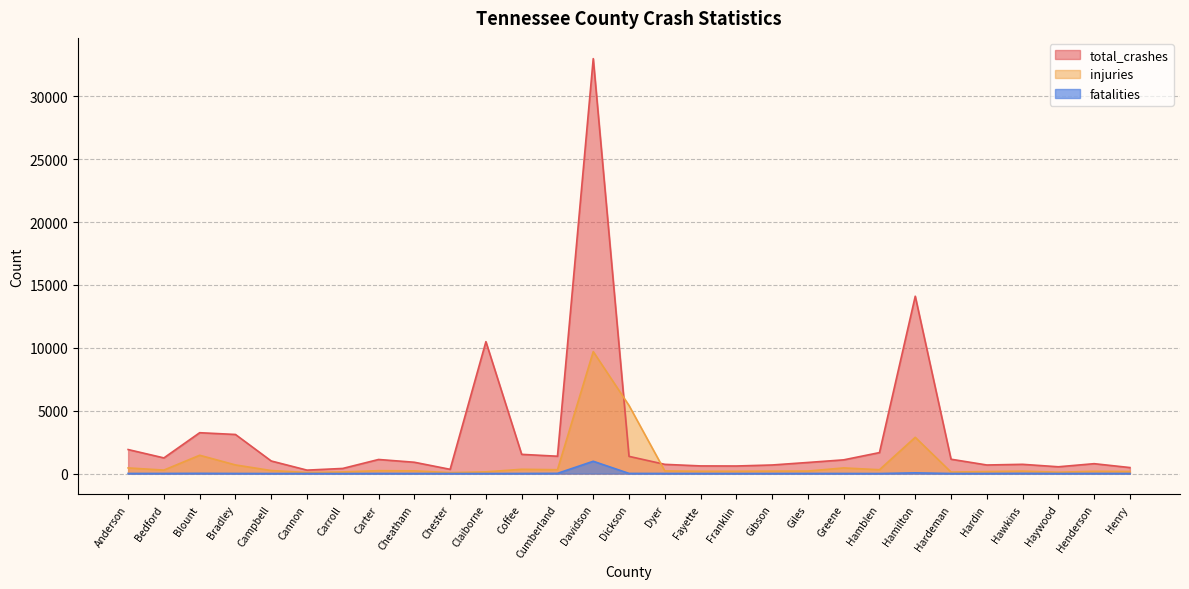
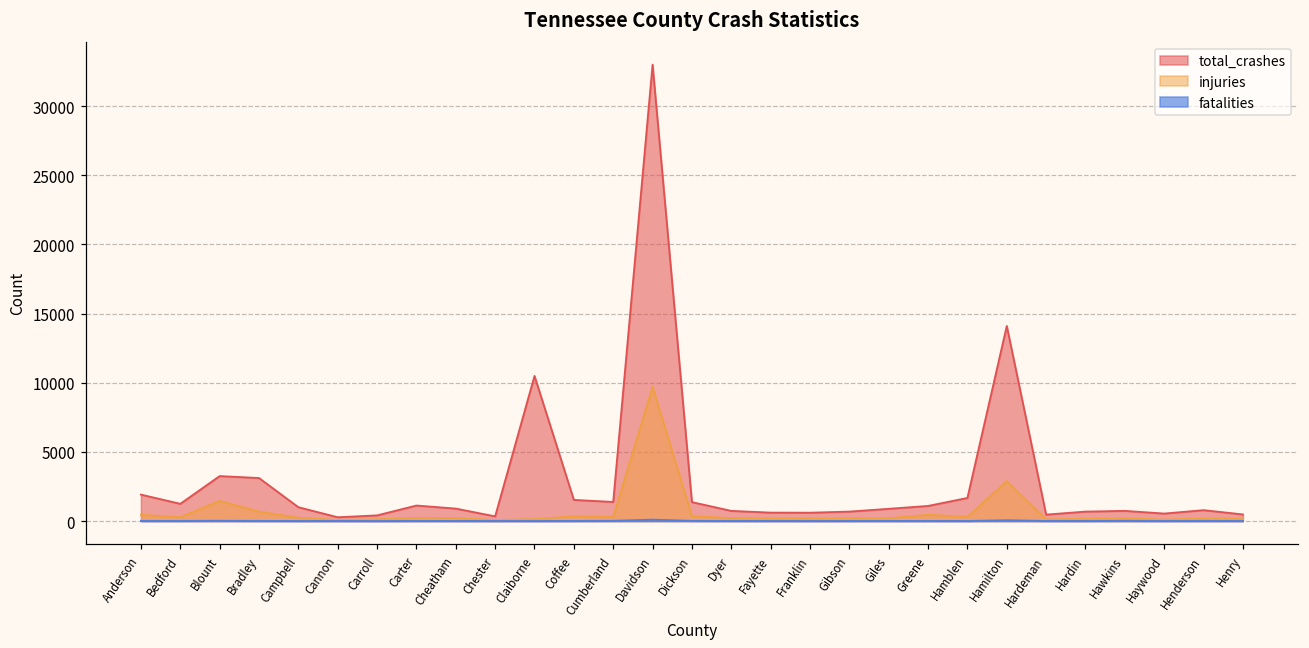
fatalities, Davidson: 1000 -> 100
injuries, Dickson: 5400 -> 400
total_crashes, Hardeman: 1100 -> 500
